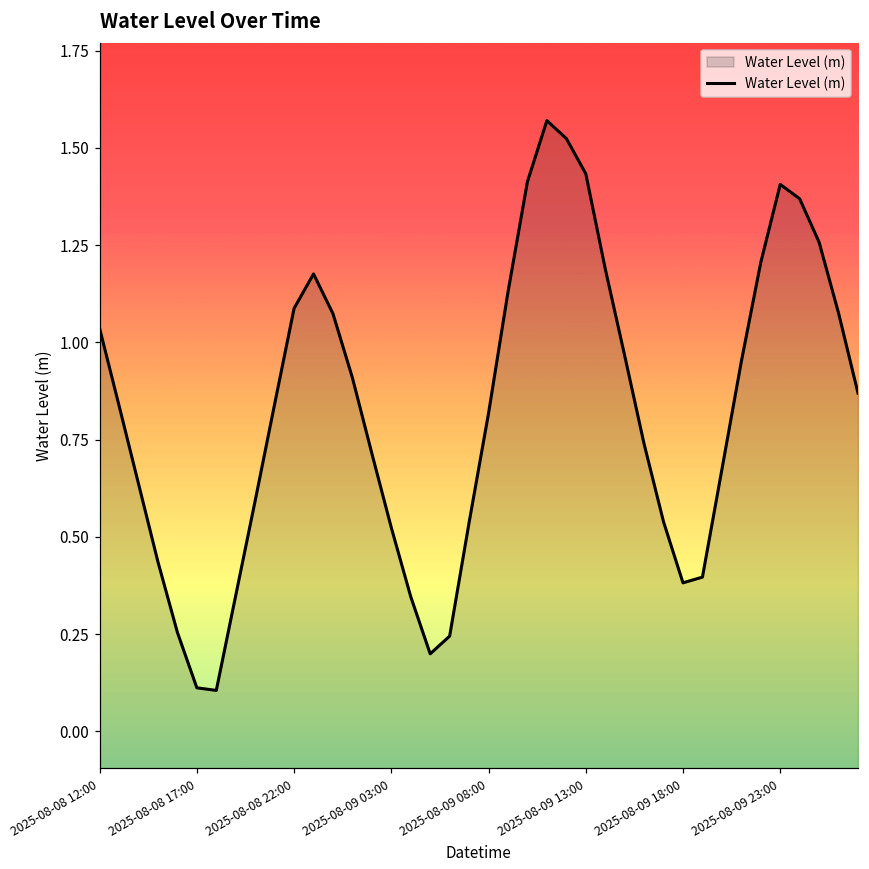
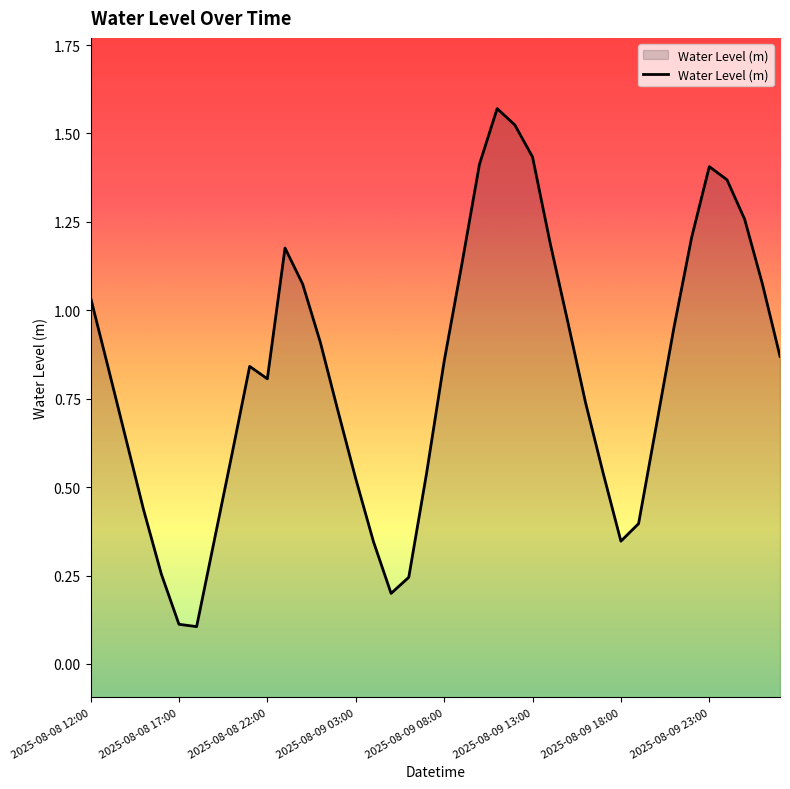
2025-08-08 22:00: 1.09 -> 0.81
2025-08-09 08:00: 0.82 -> 0.86
2025-08-09 18:00: 0.38 -> 0.35
